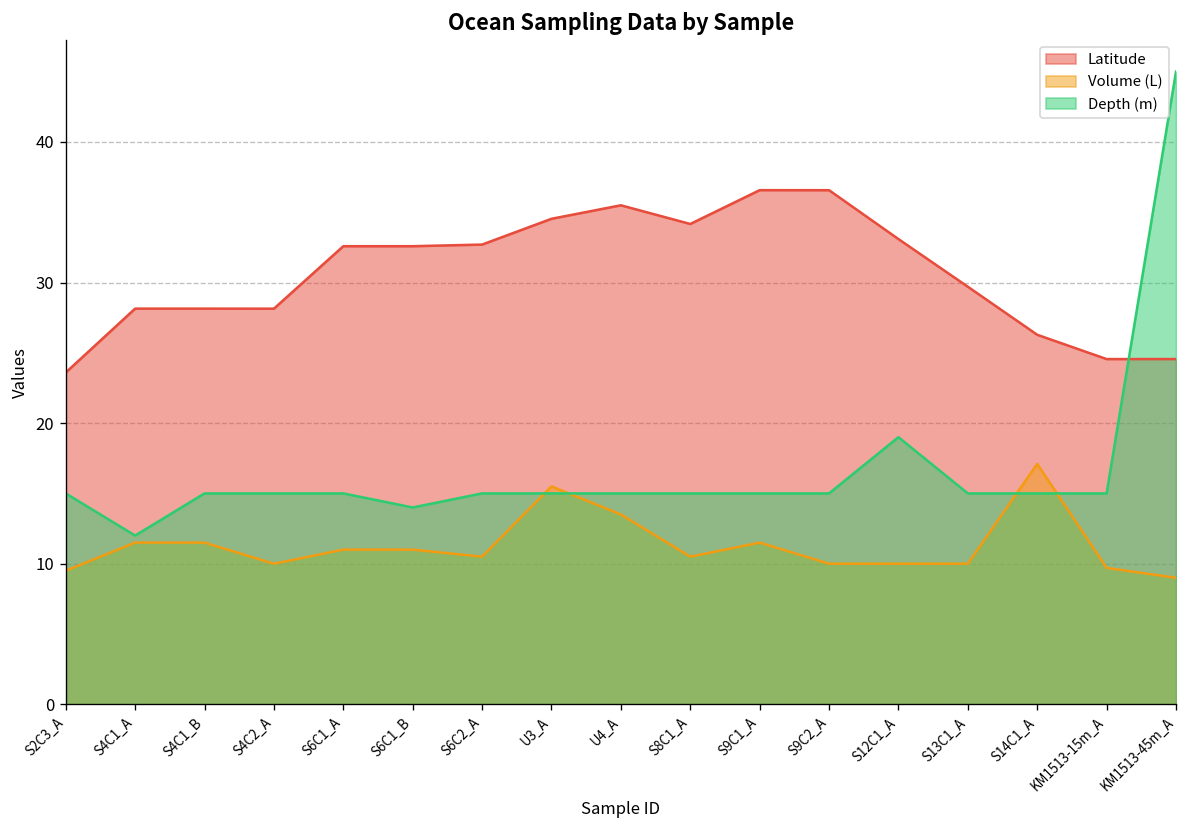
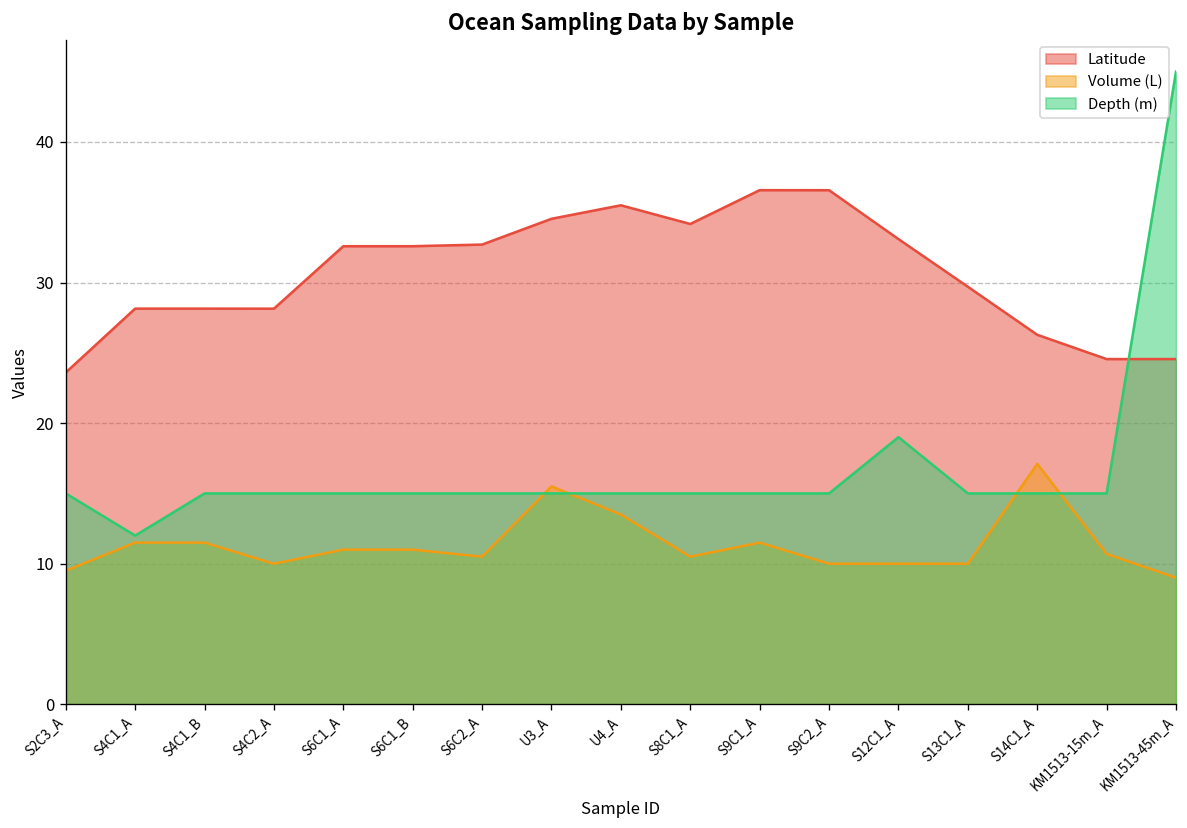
Depth (m), S6C1_B: 14 -> 15
Volume (L), KM1513-15m_A: 9.7 -> 10.7
